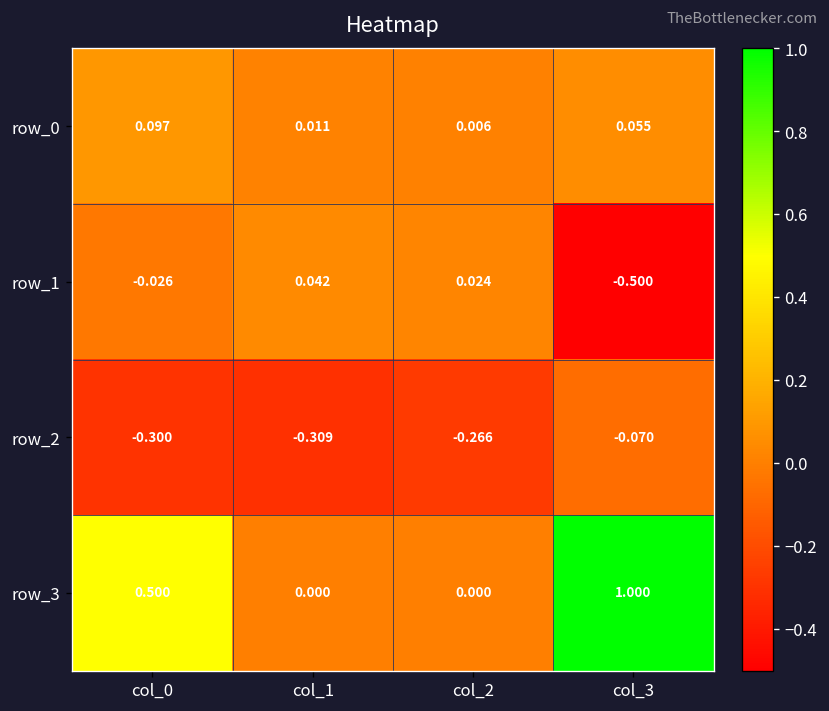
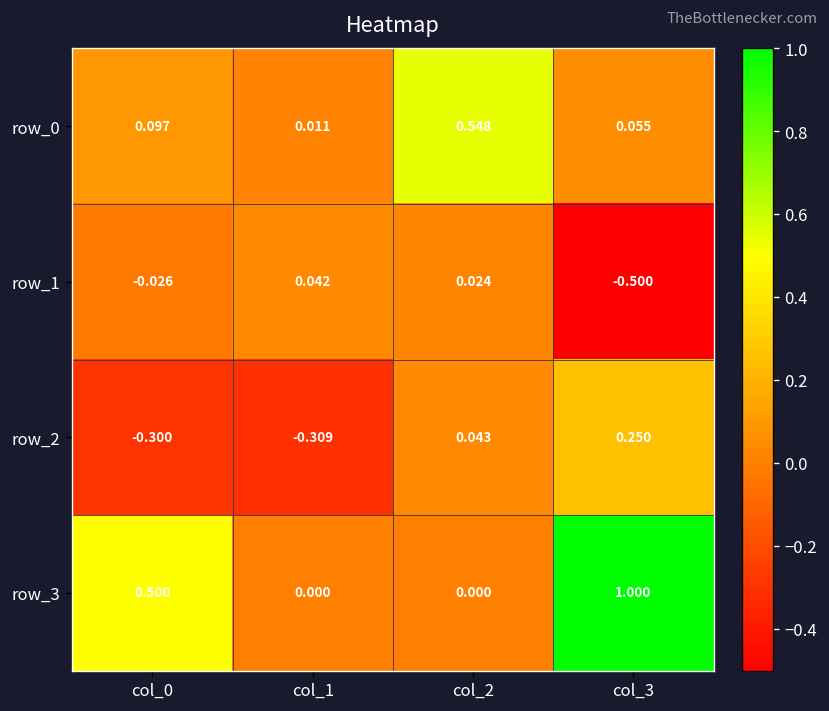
row_0, col_2: 0.006 -> 0.548
row_2, col_2: -0.266 -> 0.043
row_2, col_3: -0.070 -> 0.250
